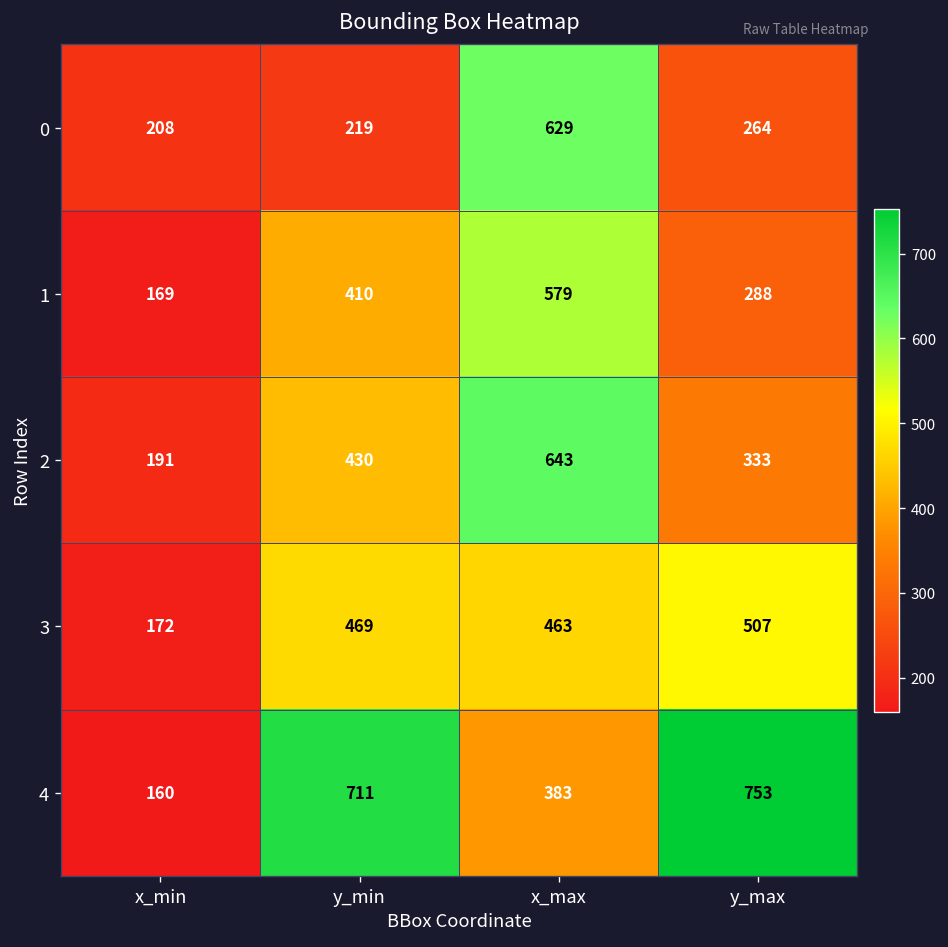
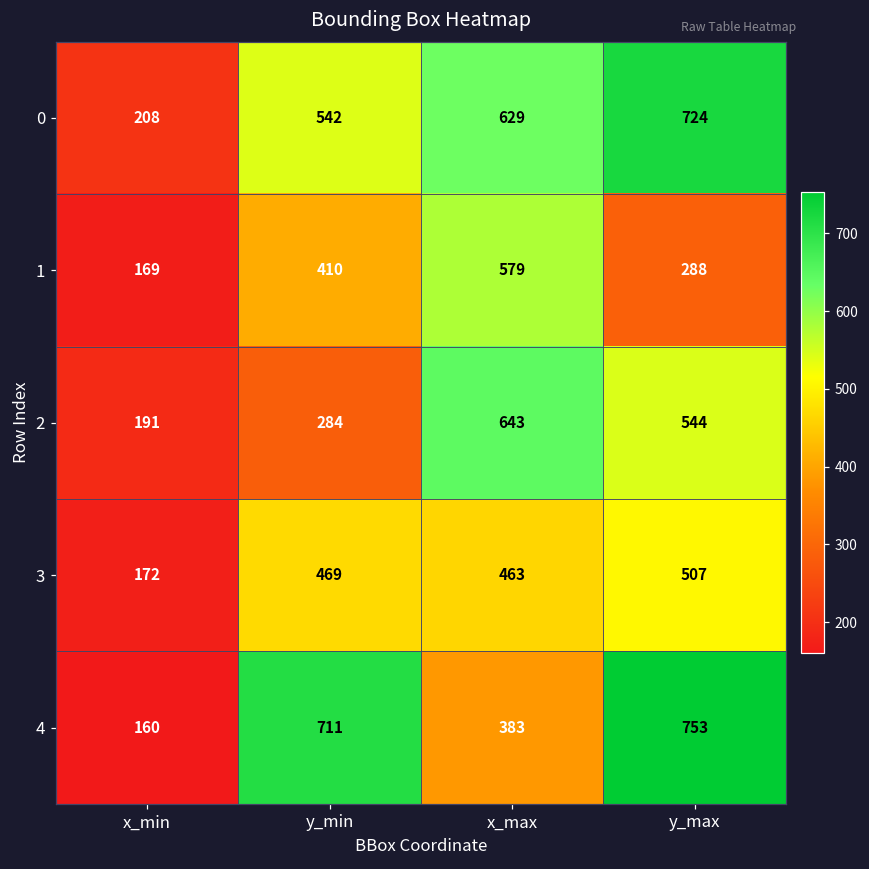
0, y_min: 219 -> 542
0, y_max: 264 -> 724
2, y_min: 430 -> 284
2, y_max: 333 -> 544
